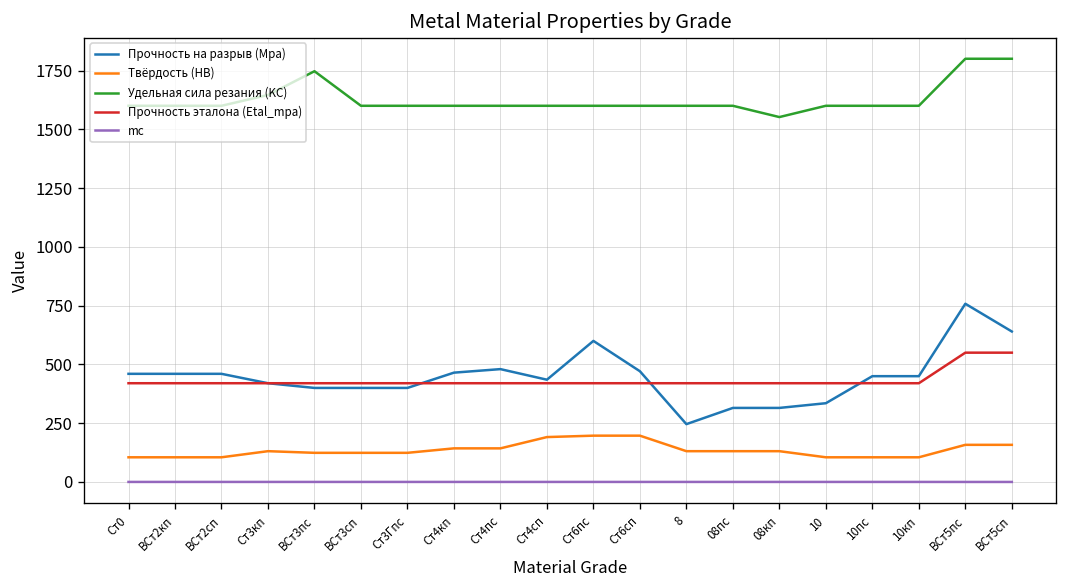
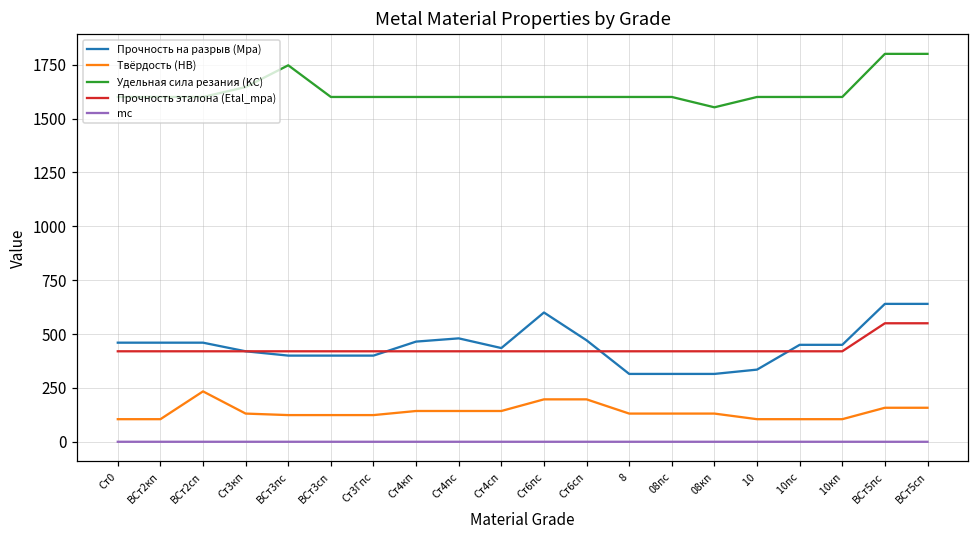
Твёрдость (HB), ВСт2сп: 110 -> 230
Твёрдость (HB), Ст4сп: 190 -> 140
Прочность на разрыв (Mpa), 8: 250 -> 320
Прочность на разрыв (Mpa), ВСт5пс: 760 -> 640
